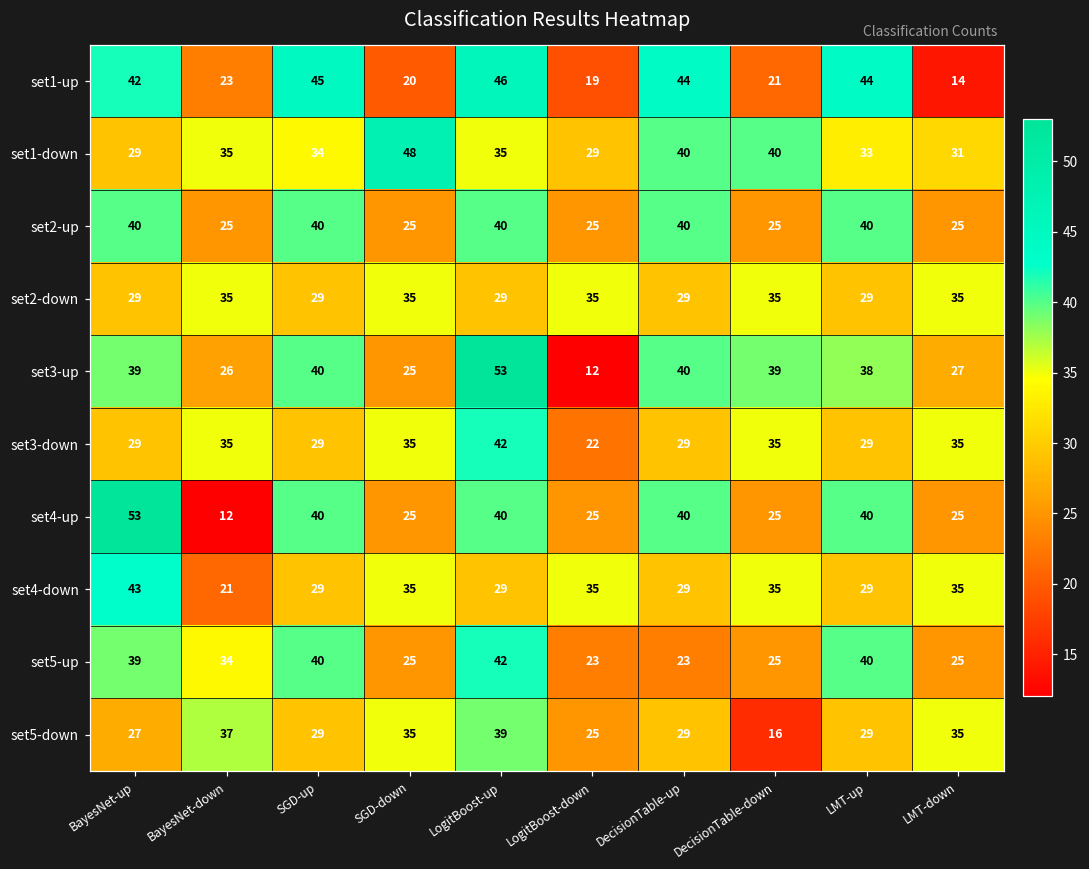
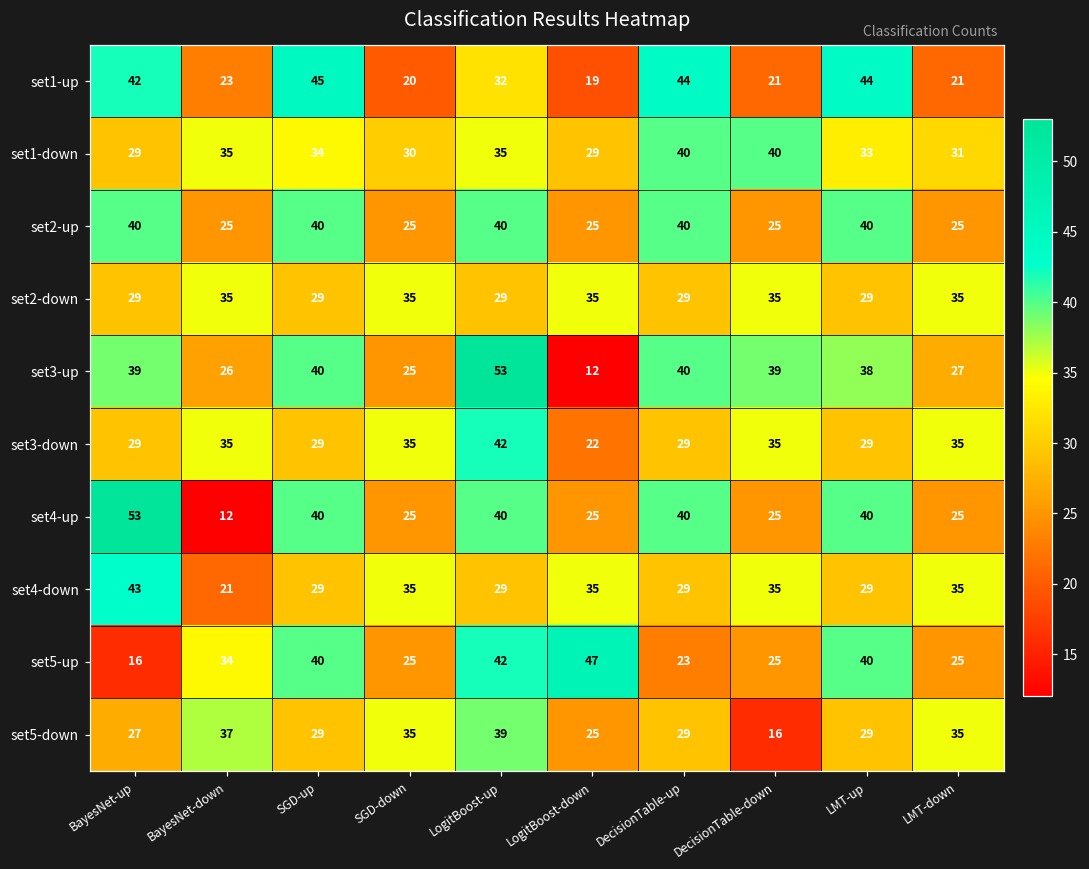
set1-up, LogitBoost-up: 46 -> 32
set1-up, LMT-down: 14 -> 21
set1-down, SGD-down: 48 -> 30
set5-up, BayesNet-up: 39 -> 16
set5-up, LogitBoost-down: 23 -> 47
